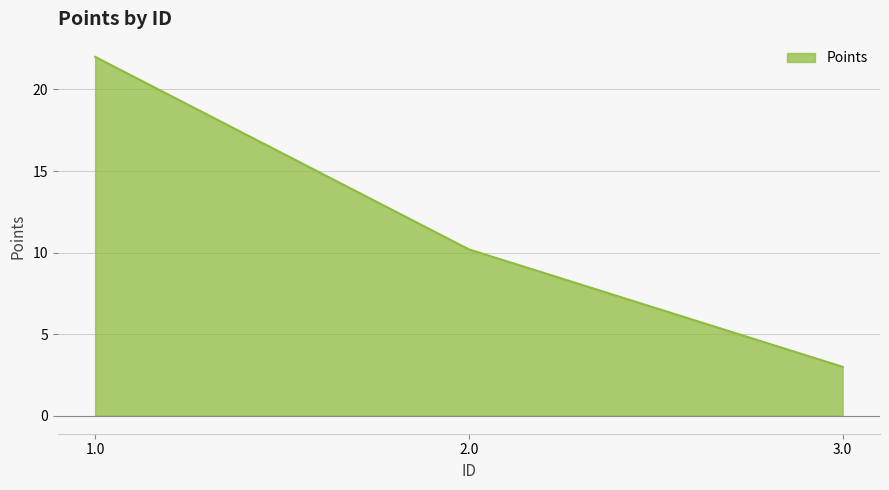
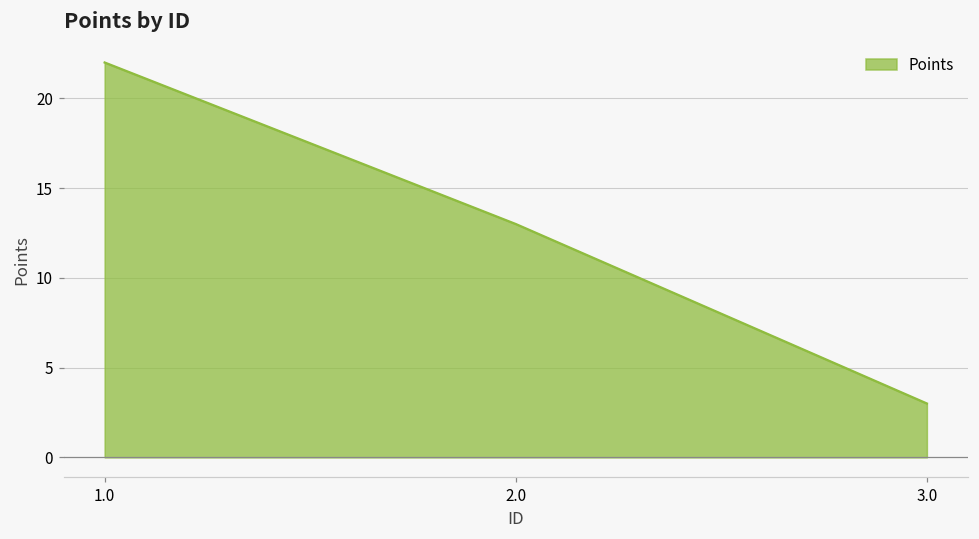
2.0: 10.2 -> 13.0
